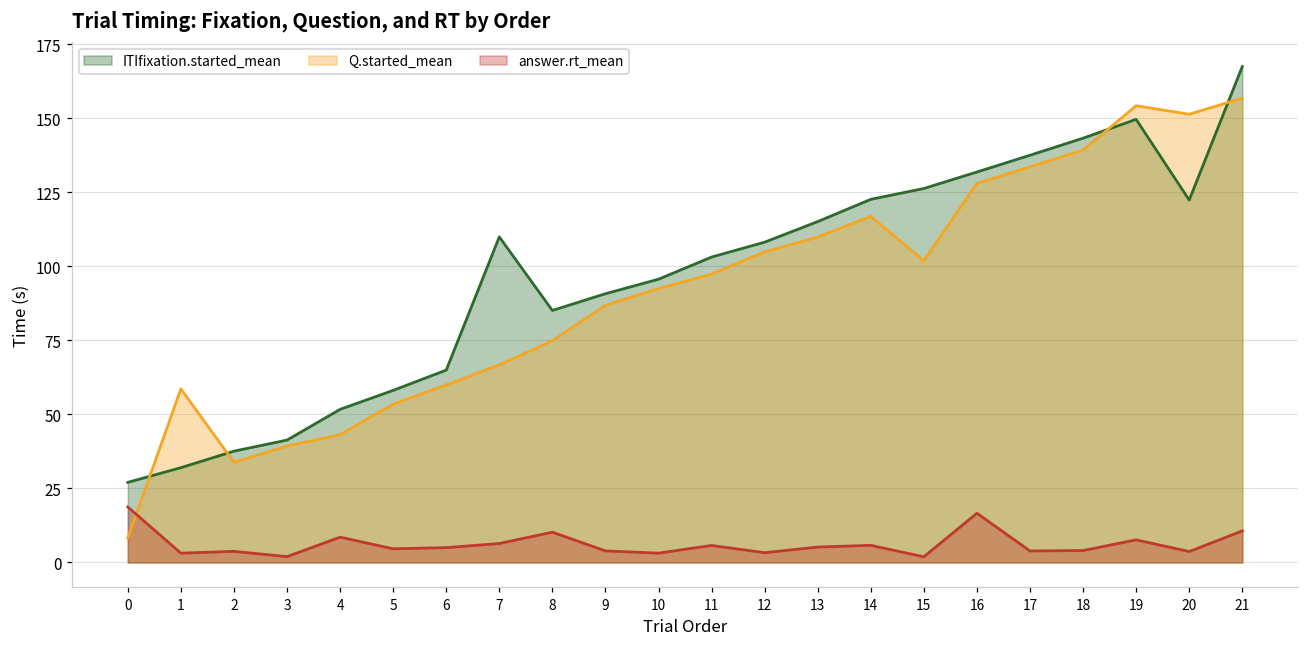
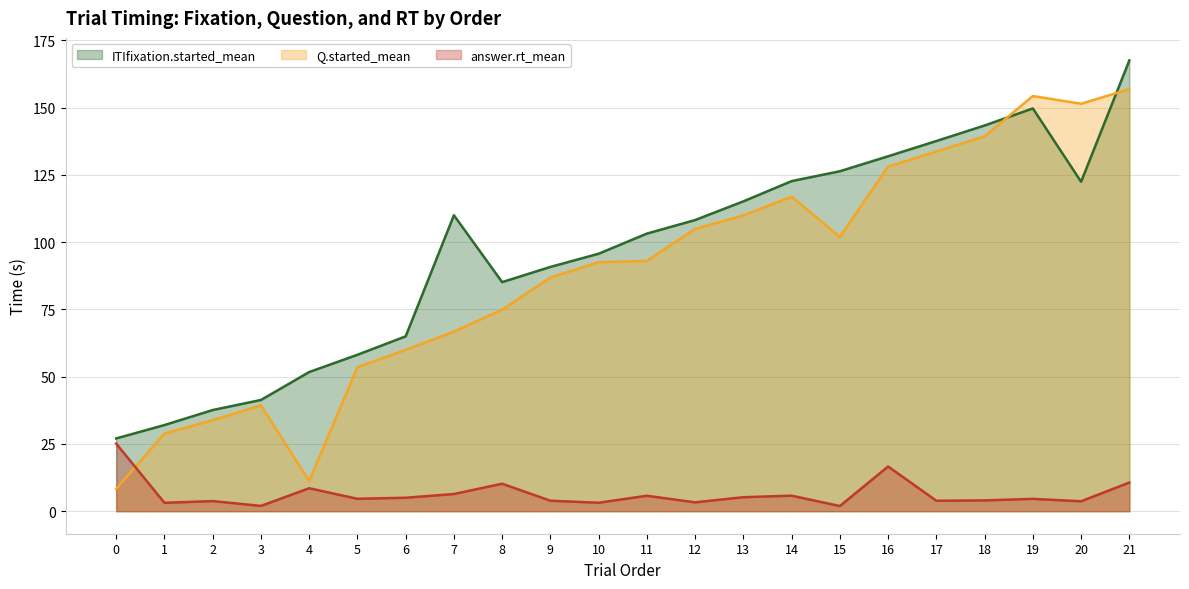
answer.rt_mean, 0: 19 -> 25
Q.started_mean, 1: 59 -> 29
Q.started_mean, 4: 43 -> 11
Q.started_mean, 11: 97 -> 93
answer.rt_mean, 19: 8 -> 5
